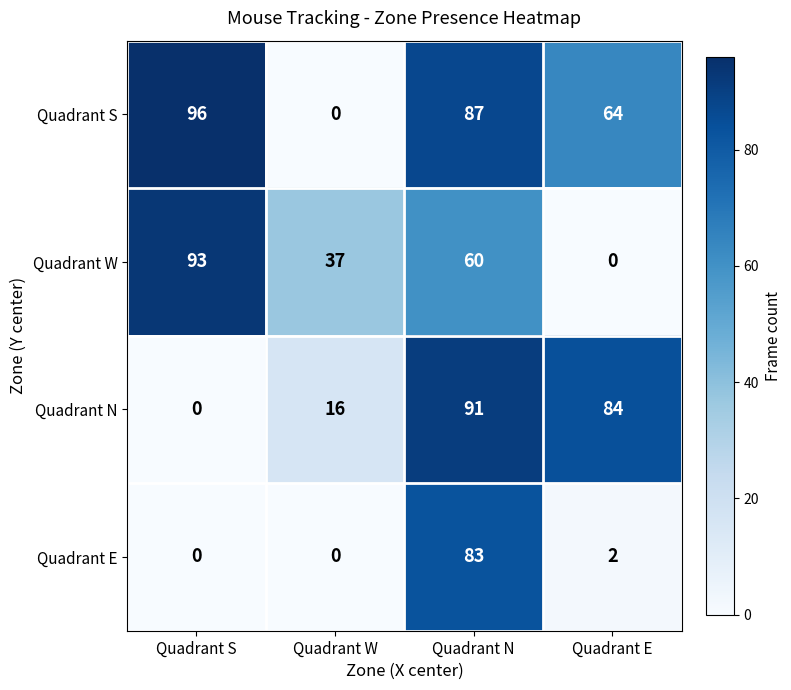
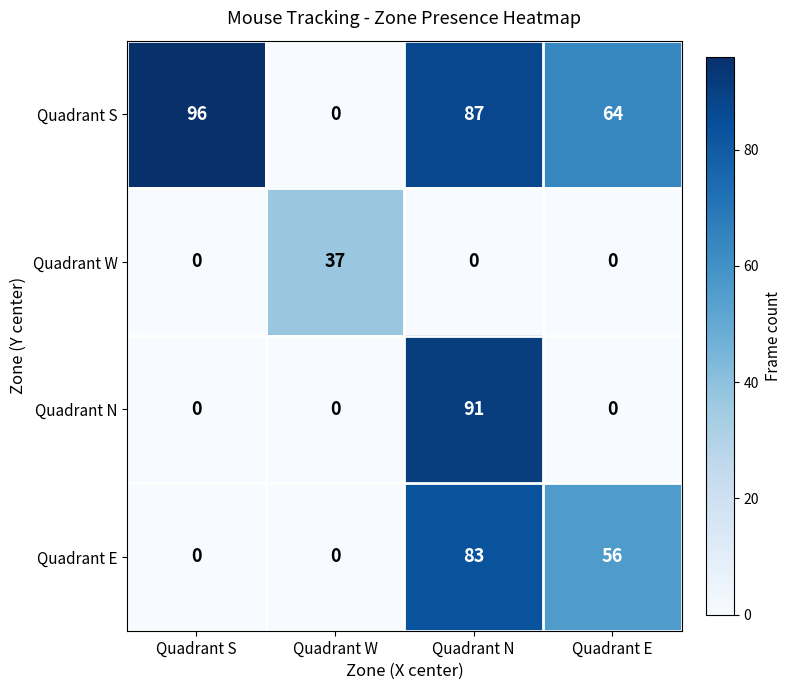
Quadrant W, Quadrant S: 93 -> 0
Quadrant W, Quadrant N: 60 -> 0
Quadrant N, Quadrant W: 16 -> 0
Quadrant N, Quadrant E: 84 -> 0
Quadrant E, Quadrant E: 2 -> 56
